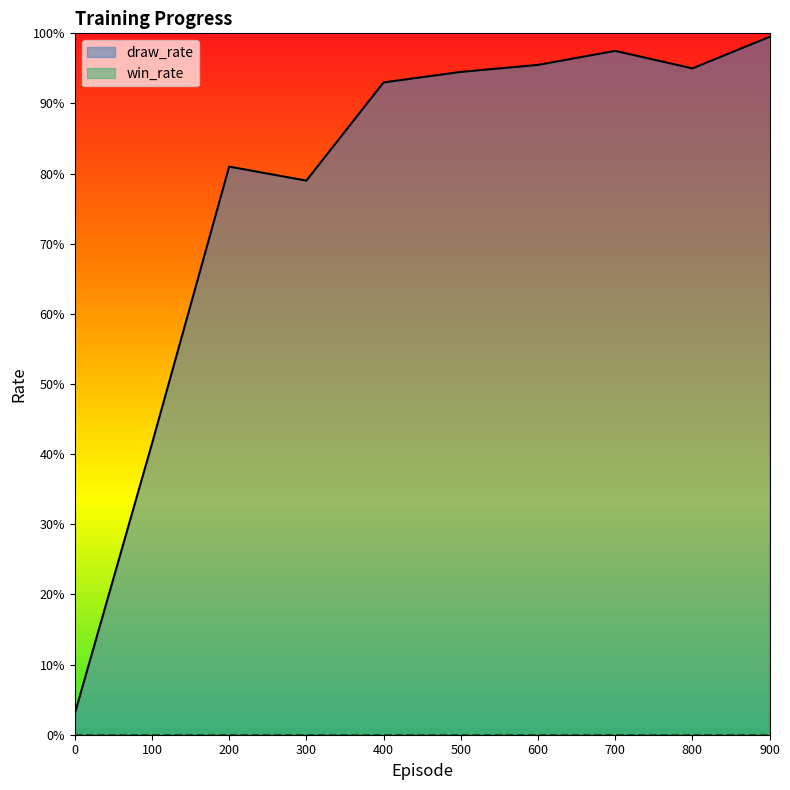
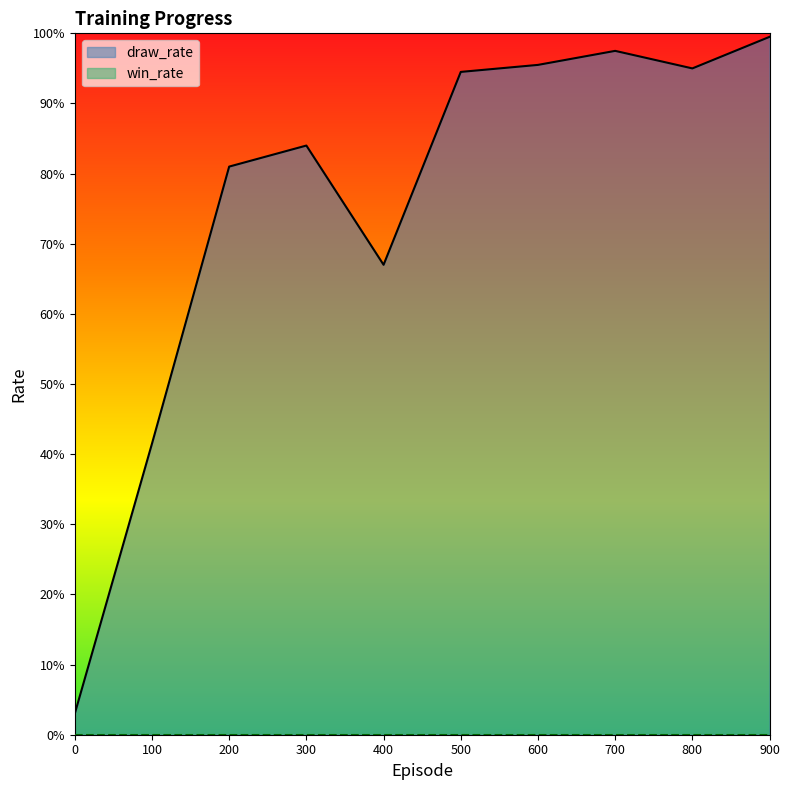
draw_rate, 300: 79% -> 84%
draw_rate, 400: 93% -> 67%
